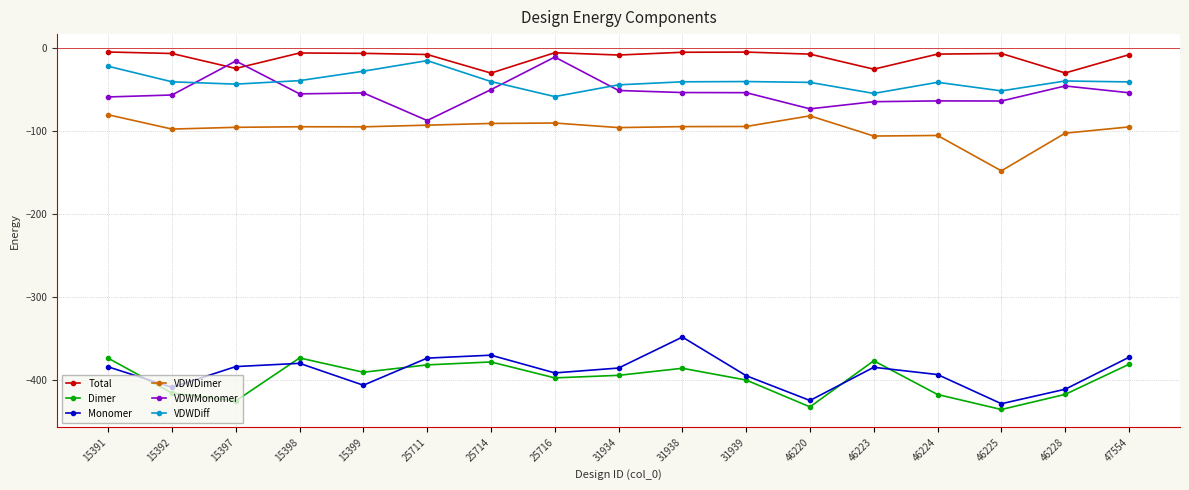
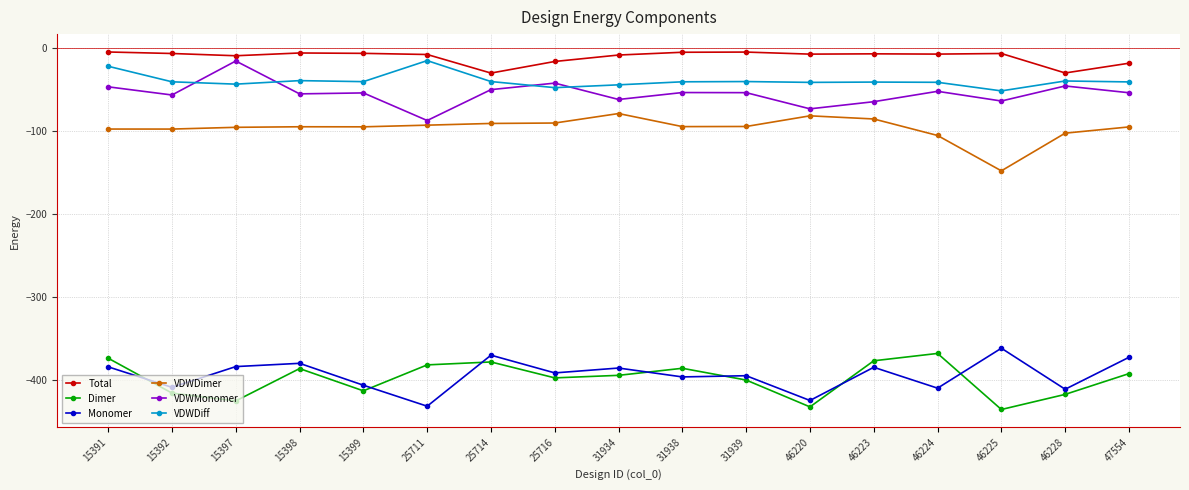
VDWDimer, 15391: -80 -> -100
VDWMonomer, 15391: -60 -> -50
Total, 15397: -20 -> -10
Dimer, 15398: -370 -> -390
Dimer, 15399: -390 -> -410
VDWDiff, 15399: -30 -> -40
Monomer, 25711: -370 -> -430
Total, 25716: -10 -> -20
VDWMonomer, 25716: -10 -> -40
VDWDiff, 25716: -60 -> -50
VDWDimer, 31934: -100 -> -80
VDWMonomer, 31934: -50 -> -60
Monomer, 31938: -350 -> -400
Total, 46223: -30 -> -10
VDWDimer, 46223: -110 -> -90
VDWDiff, 46223: -50 -> -40
Dimer, 46224: -420 -> -370
Monomer, 46224: -390 -> -410
VDWMonomer, 46224: -60 -> -50
Monomer, 46225: -430 -> -360
Total, 47554: -10 -> -20
Dimer, 47554: -380 -> -390
